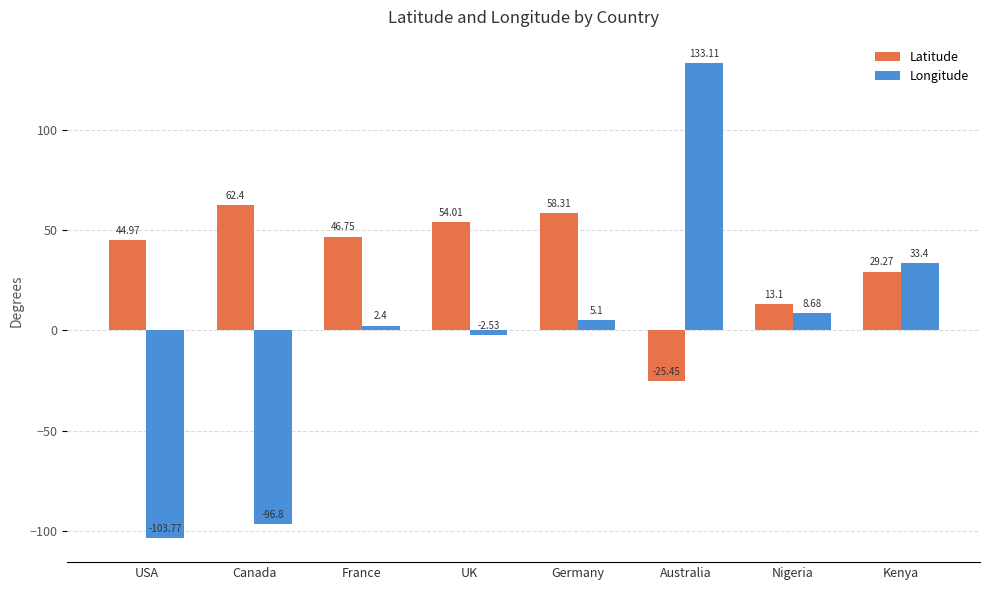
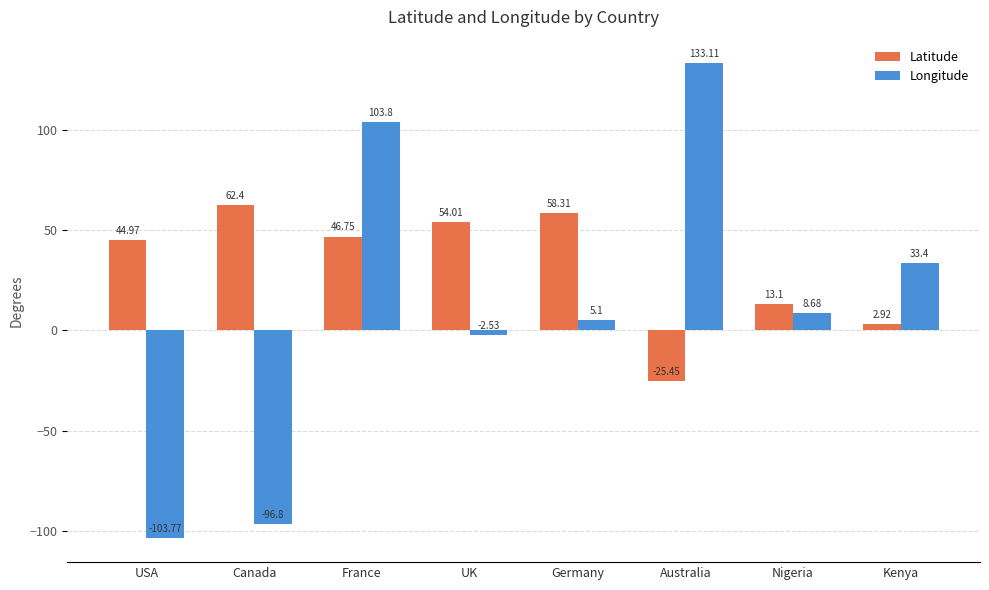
Longitude, France: 2.4 -> 103.8
Latitude, Kenya: 29.27 -> 2.92
